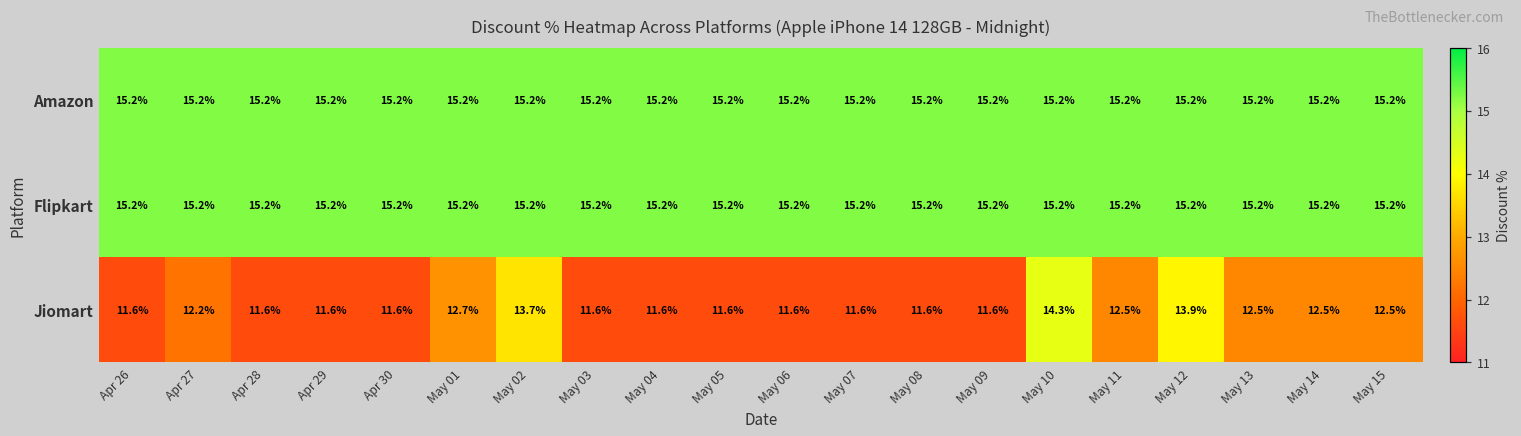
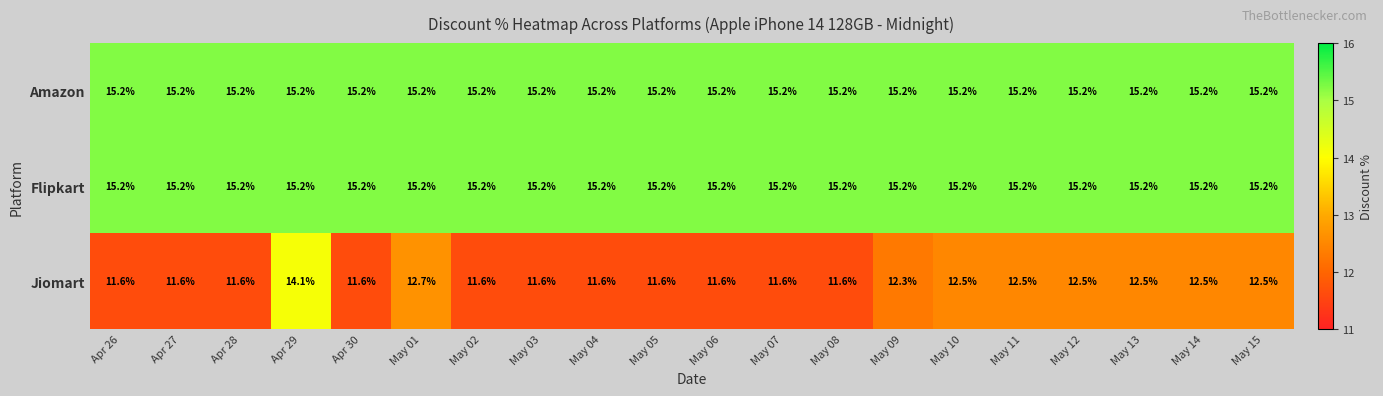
Jiomart, Apr 27: 12.2% -> 11.6%
Jiomart, Apr 29: 11.6% -> 14.1%
Jiomart, May 02: 13.7% -> 11.6%
Jiomart, May 09: 11.6% -> 12.3%
Jiomart, May 10: 14.3% -> 12.5%
Jiomart, May 12: 13.9% -> 12.5%
